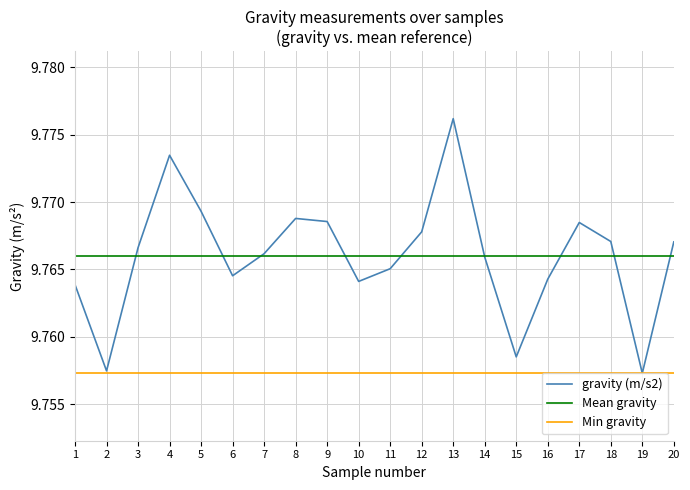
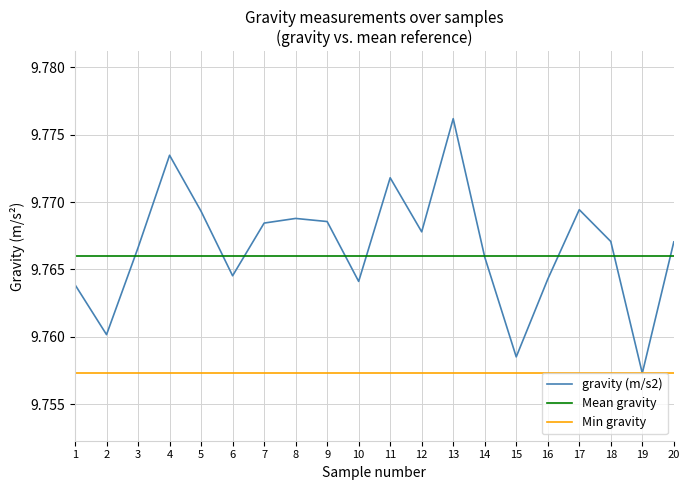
2: 9.7575 -> 9.7602
7: 9.7662 -> 9.7684
11: 9.7651 -> 9.7718
17: 9.7685 -> 9.7694
